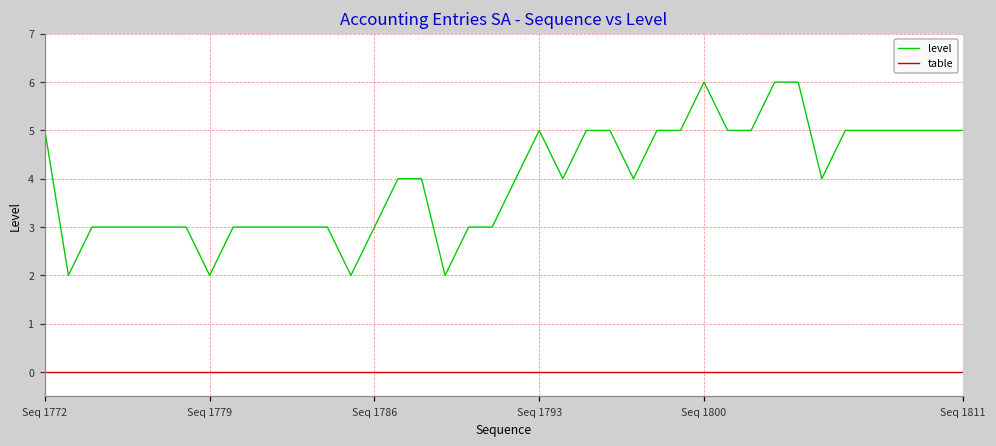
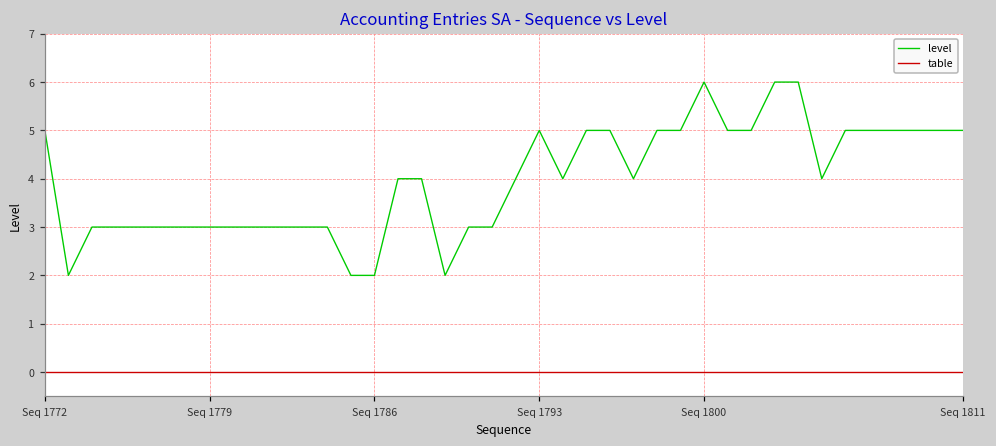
level, Seq 1779: 2 -> 3
level, Seq 1786: 3 -> 2
